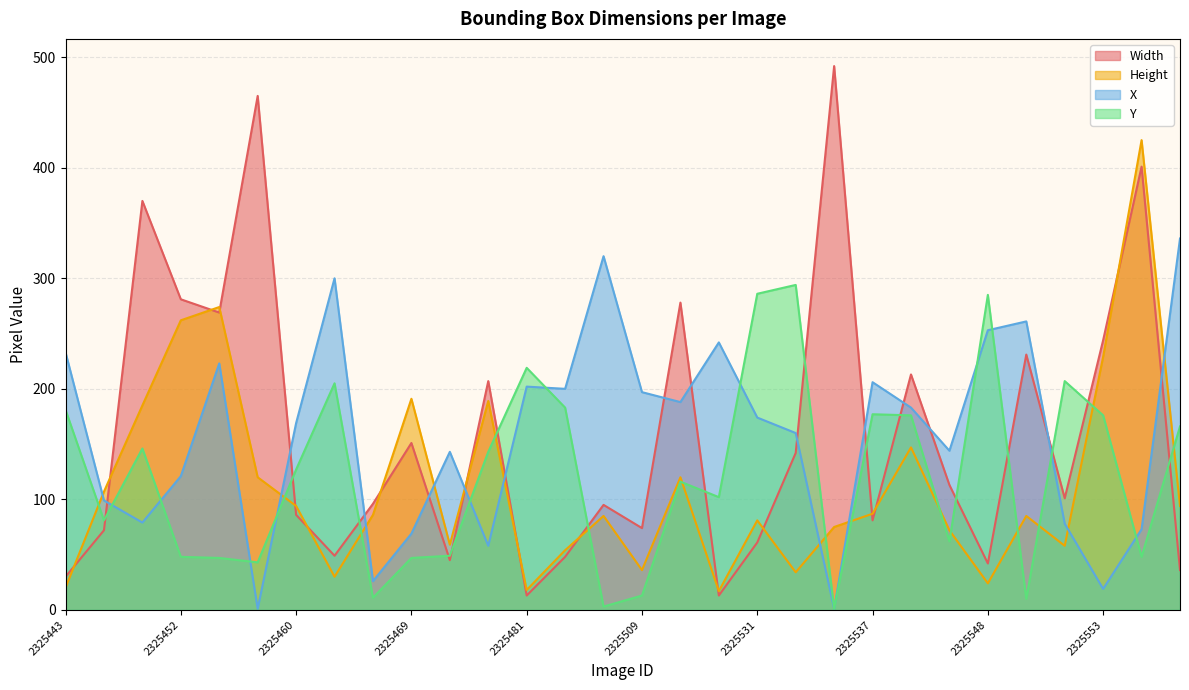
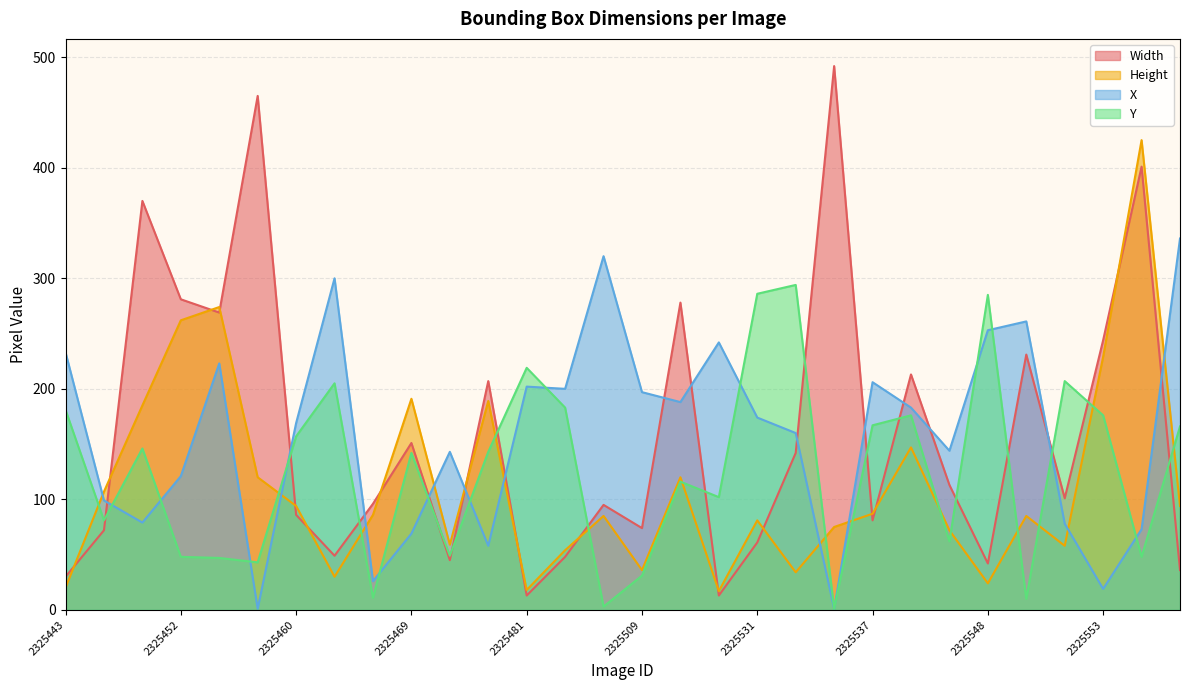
Y, 2325460: 127 -> 157
Y, 2325469: 47 -> 142
Y, 2325509: 13 -> 31
Y, 2325537: 177 -> 167
